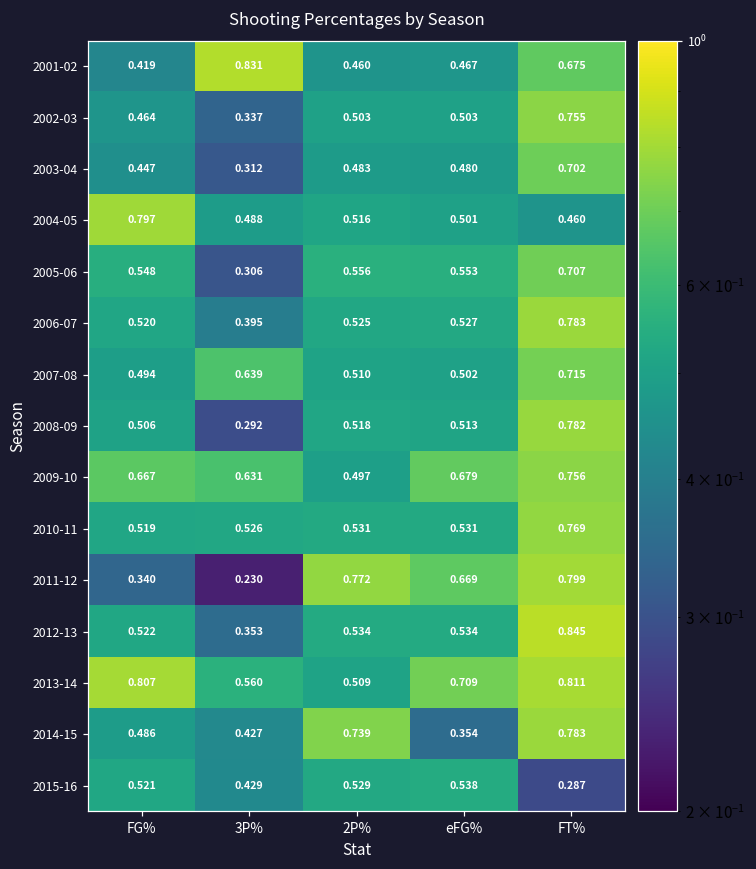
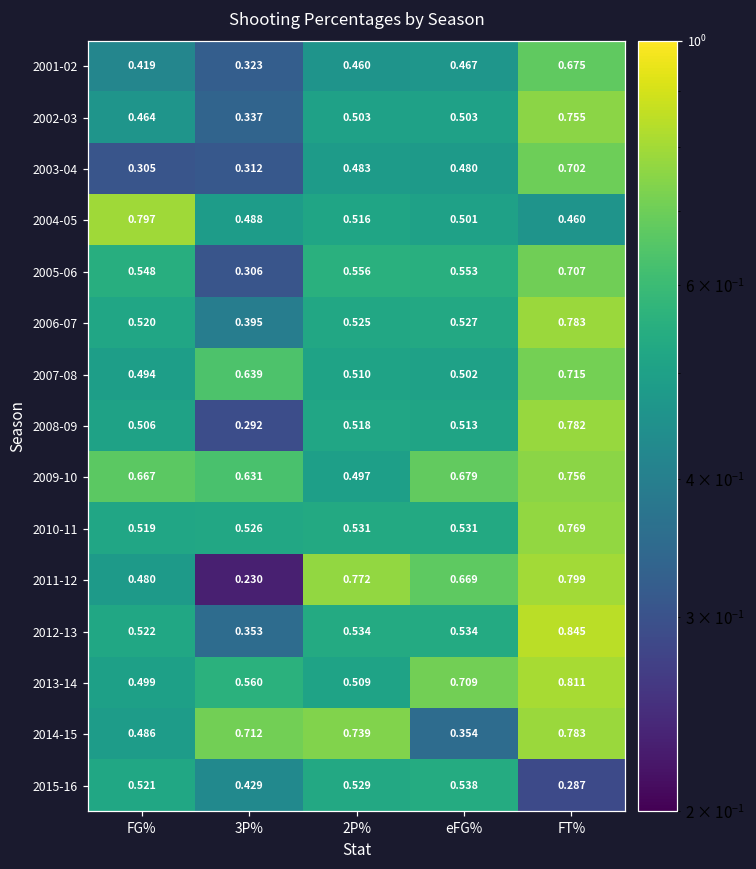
2001-02, 3P%: 0.831 -> 0.323
2003-04, FG%: 0.447 -> 0.305
2011-12, FG%: 0.340 -> 0.480
2013-14, FG%: 0.807 -> 0.499
2014-15, 3P%: 0.427 -> 0.712
